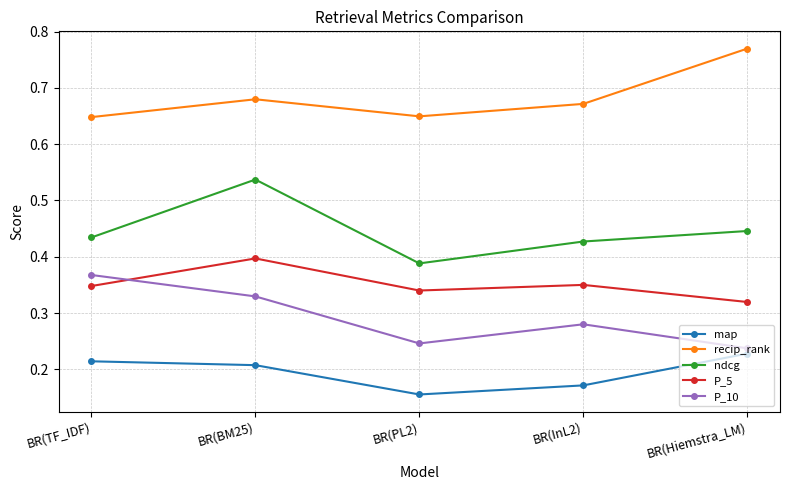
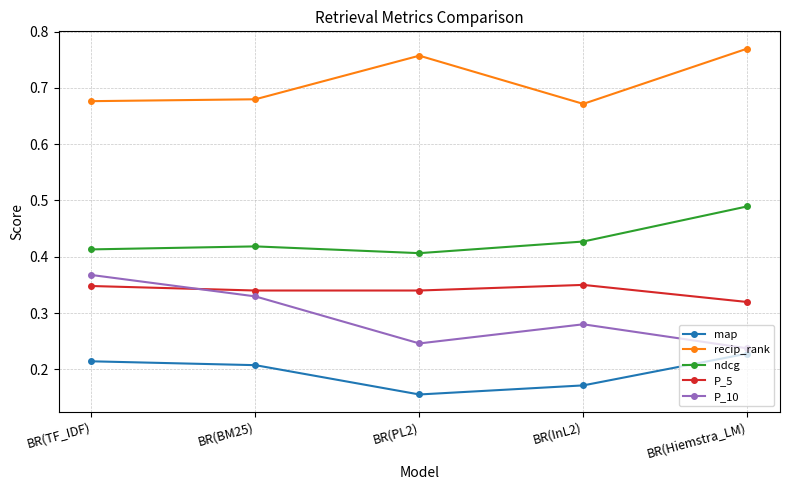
recip_rank, BR(TF_IDF): 0.65 -> 0.68
ndcg, BR(TF_IDF): 0.43 -> 0.41
ndcg, BR(BM25): 0.54 -> 0.42
P_5, BR(BM25): 0.40 -> 0.34
recip_rank, BR(PL2): 0.65 -> 0.76
ndcg, BR(PL2): 0.39 -> 0.41
ndcg, BR(Hiemstra_LM): 0.45 -> 0.49
